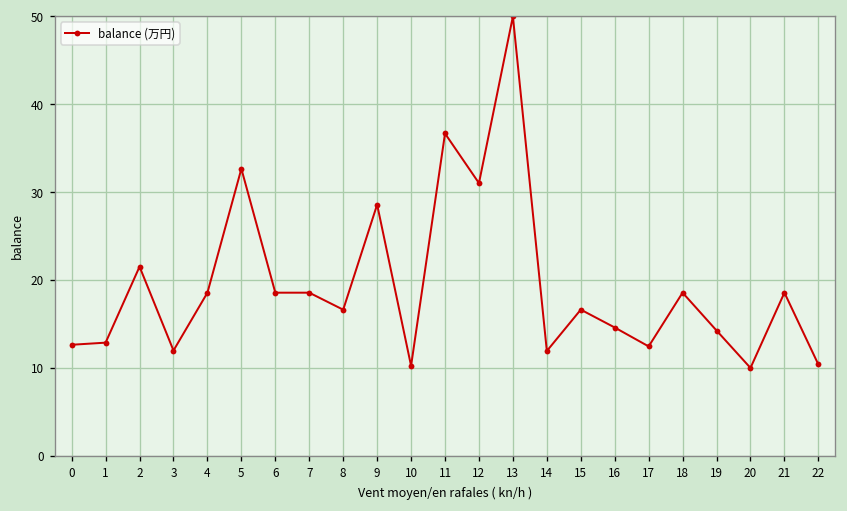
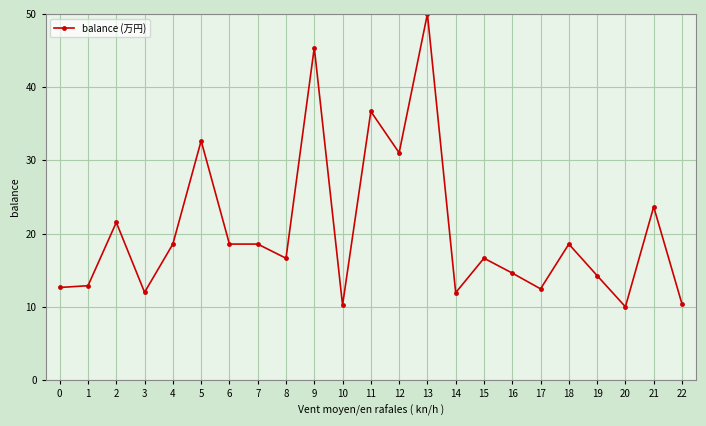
9: 29 -> 45
21: 19 -> 24
